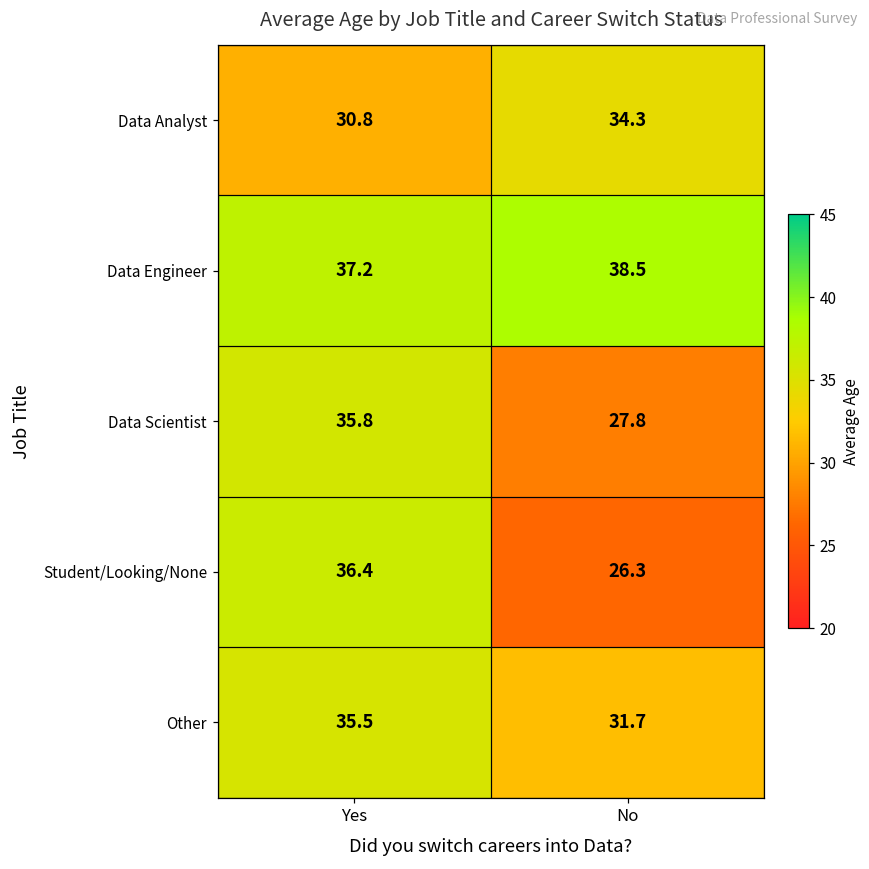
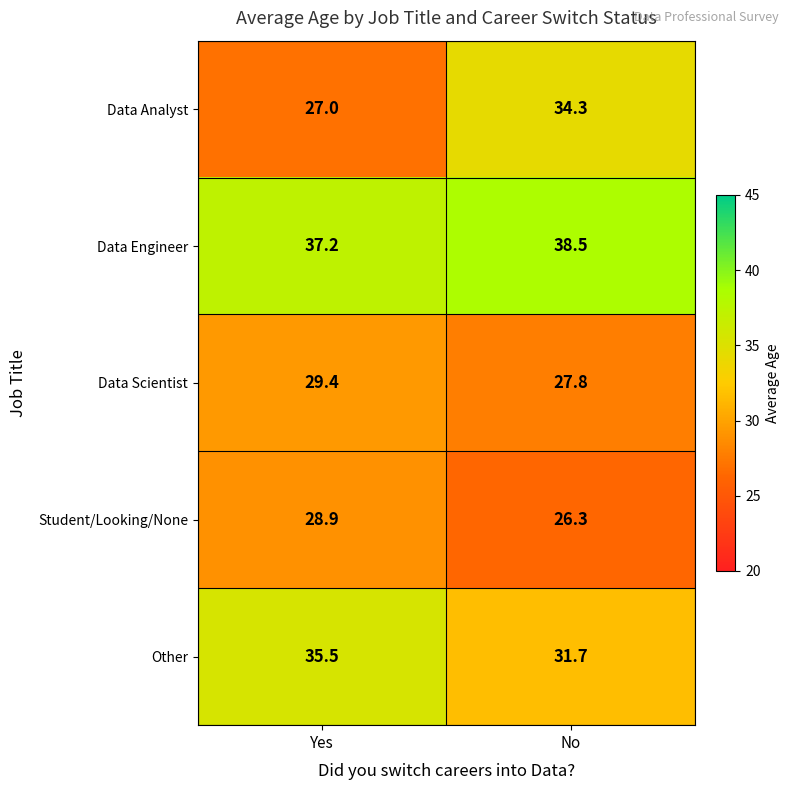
Data Analyst, Yes: 30.8 -> 27.0
Data Scientist, Yes: 35.8 -> 29.4
Student/Looking/None, Yes: 36.4 -> 28.9
